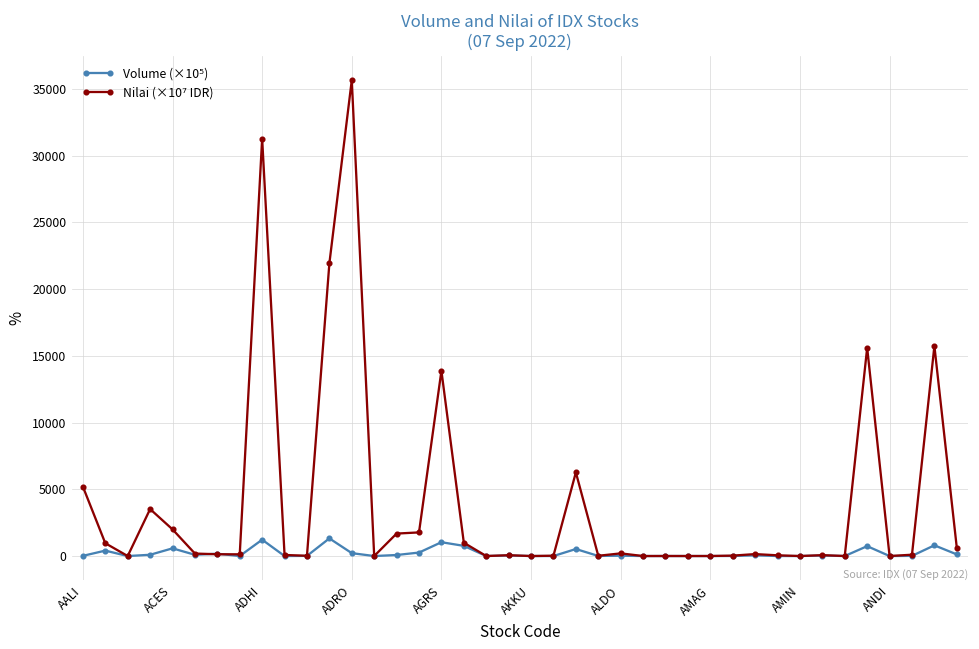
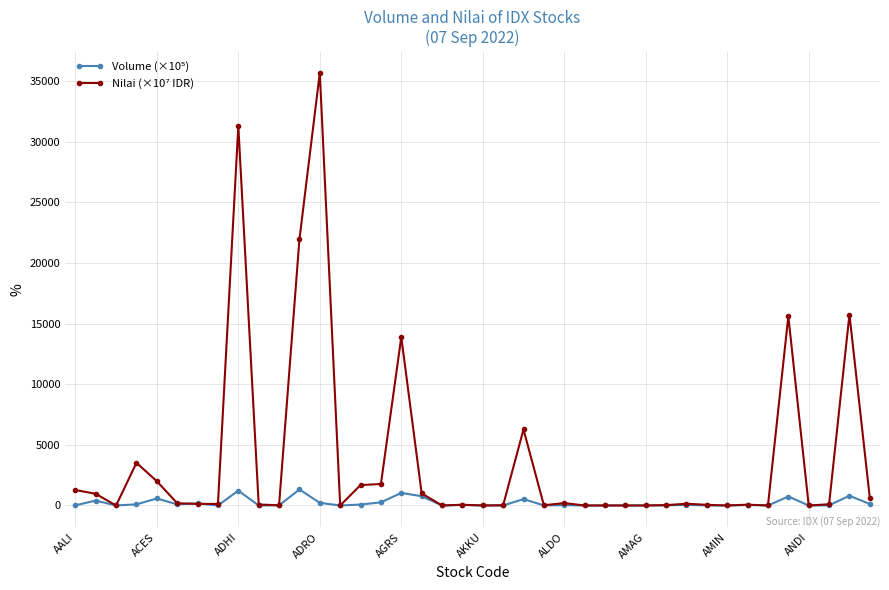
Nilai (×10⁷ IDR), AALI: 5200 -> 1300
